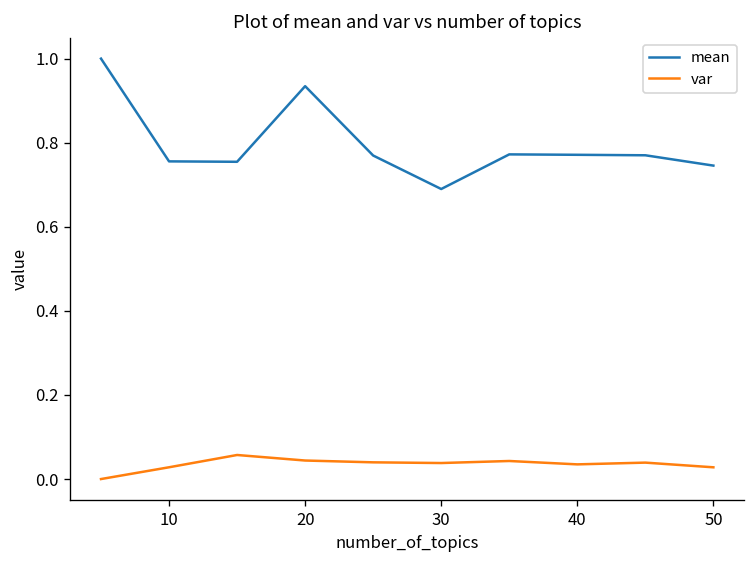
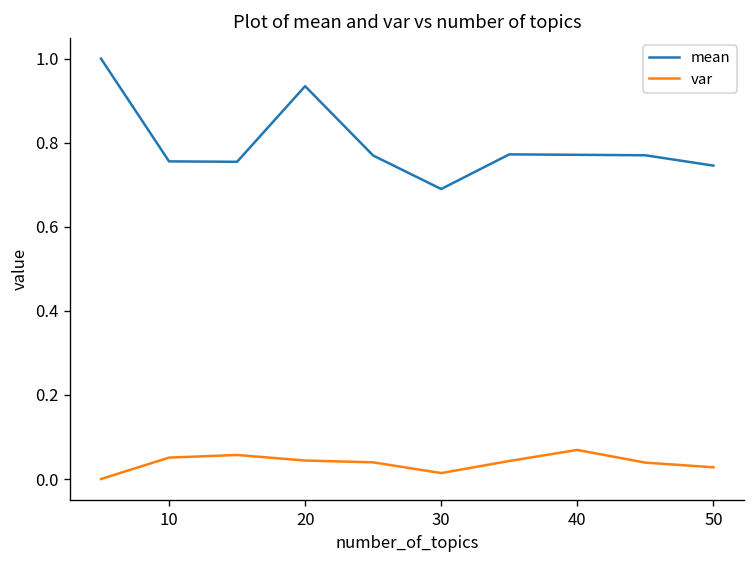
var, 10: 0.03 -> 0.05
var, 30: 0.04 -> 0.01
var, 40: 0.03 -> 0.07
